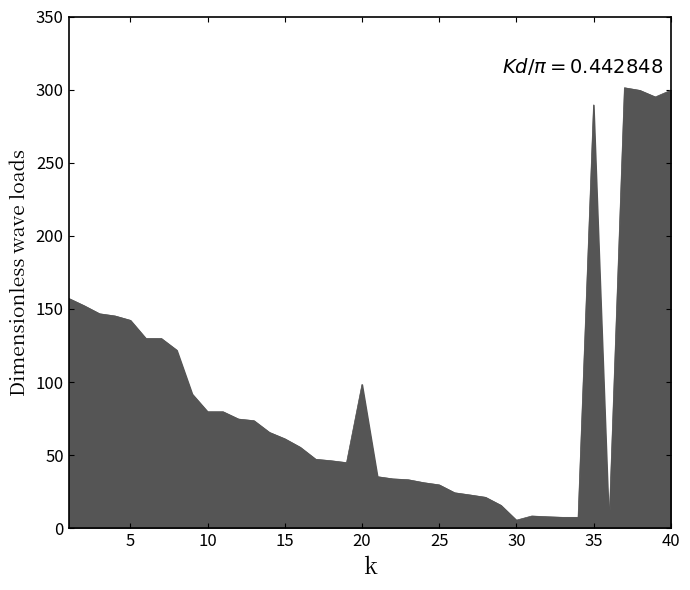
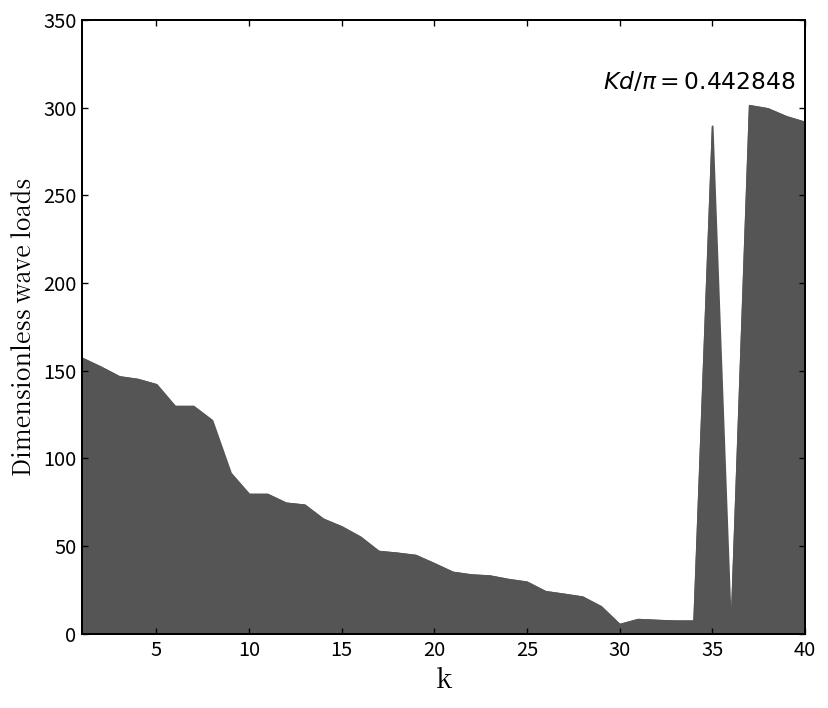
20: 98 -> 40
40: 300 -> 292
